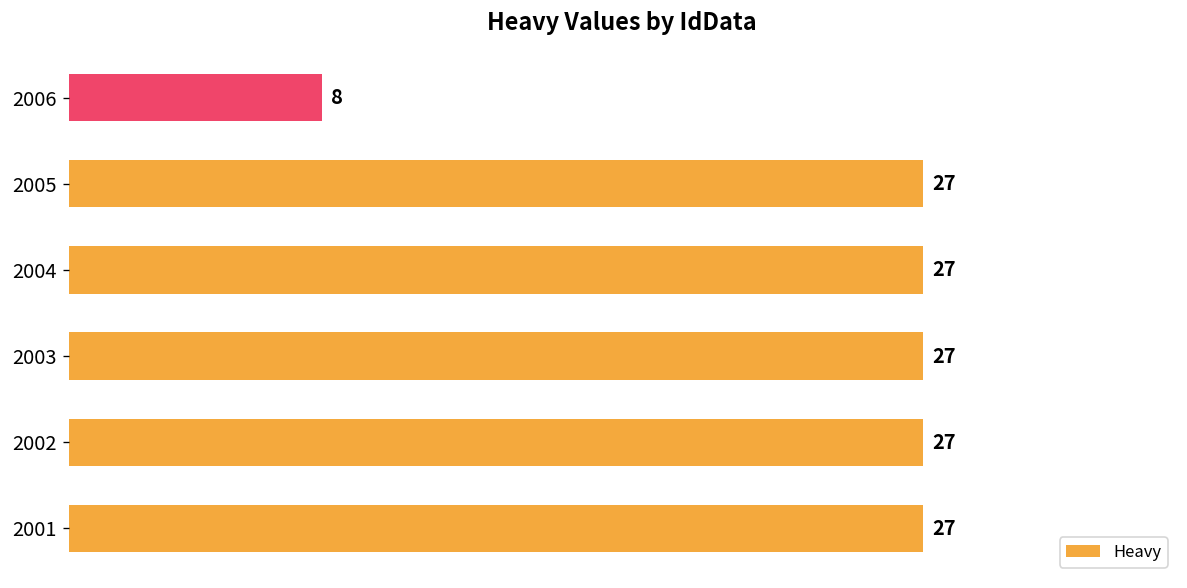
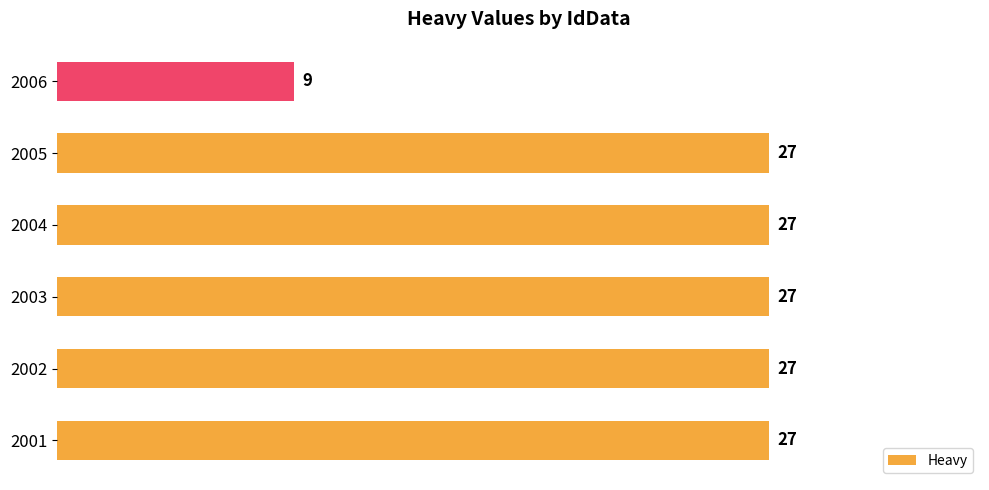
2006: 8 -> 9
